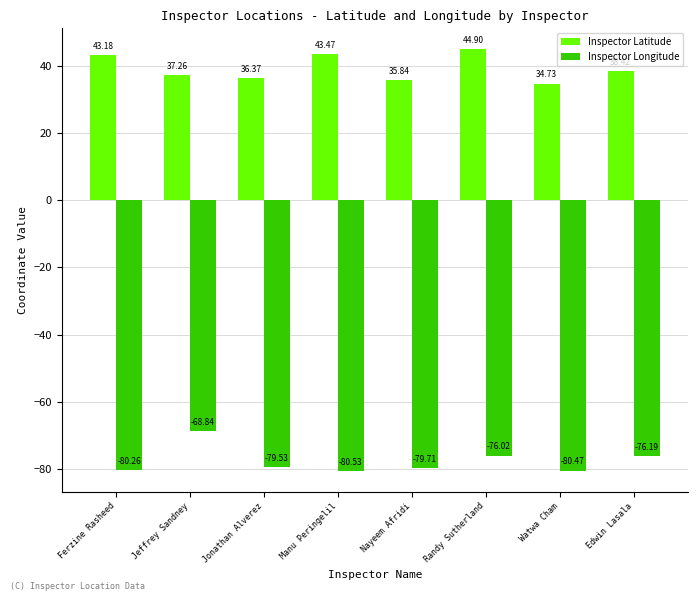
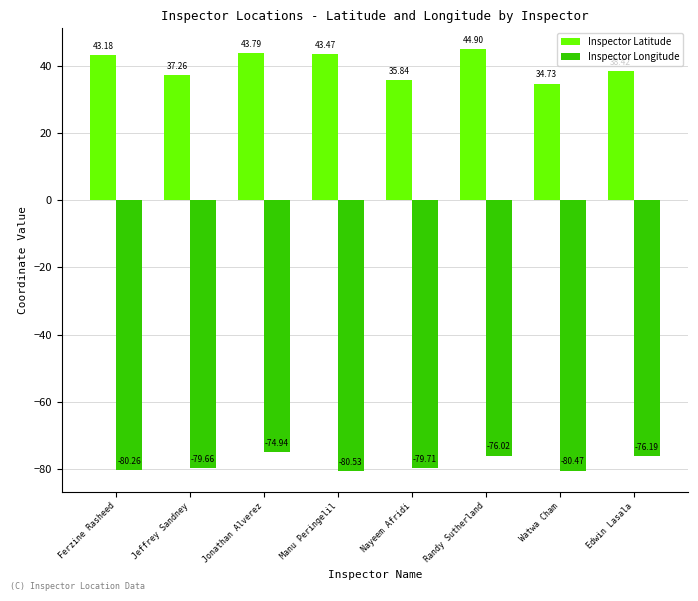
Inspector Longitude, Jeffrey Sandney: -68.84 -> -79.66
Inspector Latitude, Jonathan Alverez: 36.37 -> 43.79
Inspector Longitude, Jonathan Alverez: -79.53 -> -74.94
